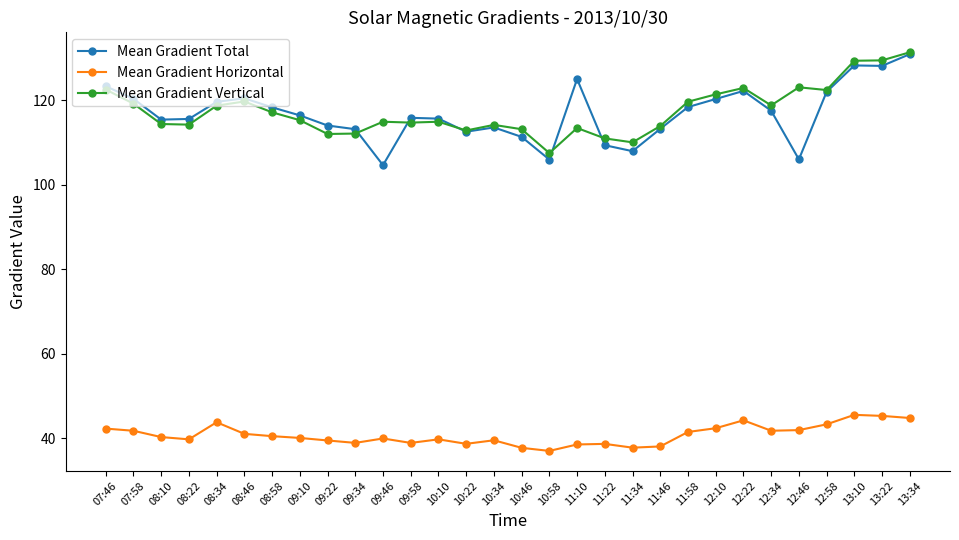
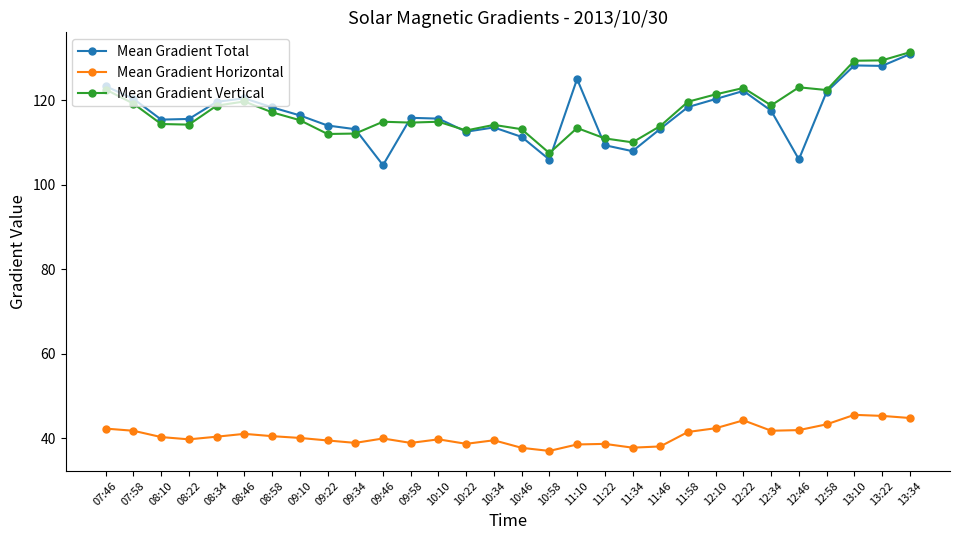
Mean Gradient Horizontal, 08:34: 44 -> 40
